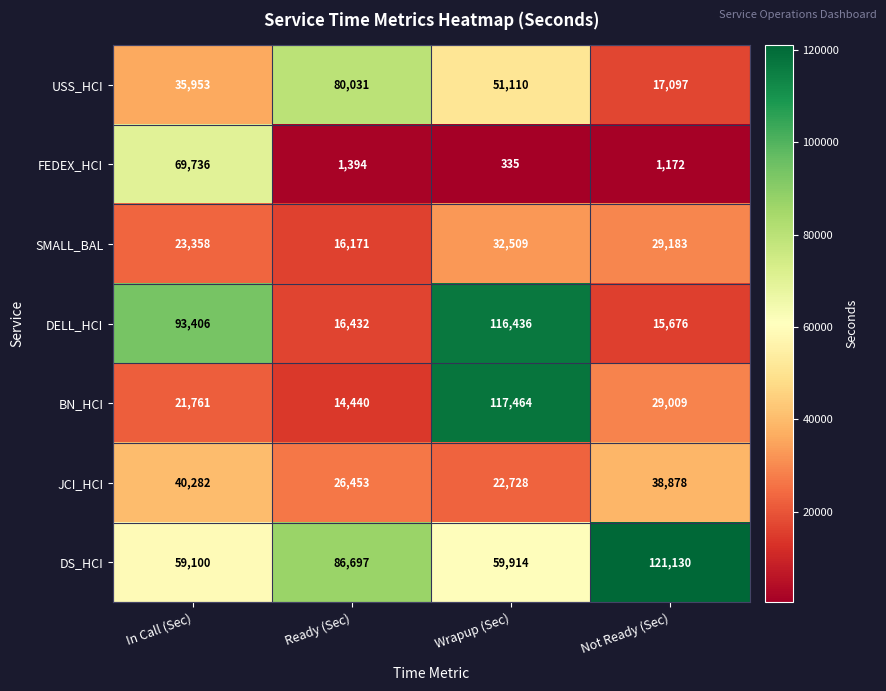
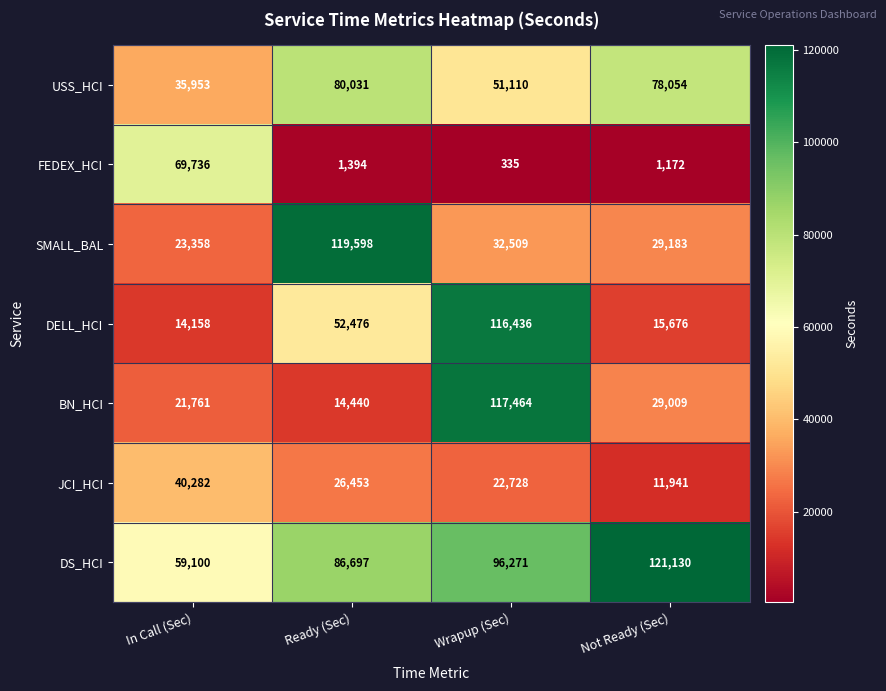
USS_HCI, Not Ready (Sec): 17,097 -> 78,054
SMALL_BAL, Ready (Sec): 16,171 -> 119,598
DELL_HCI, In Call (Sec): 93,406 -> 14,158
DELL_HCI, Ready (Sec): 16,432 -> 52,476
JCI_HCI, Not Ready (Sec): 38,878 -> 11,941
DS_HCI, Wrapup (Sec): 59,914 -> 96,271
